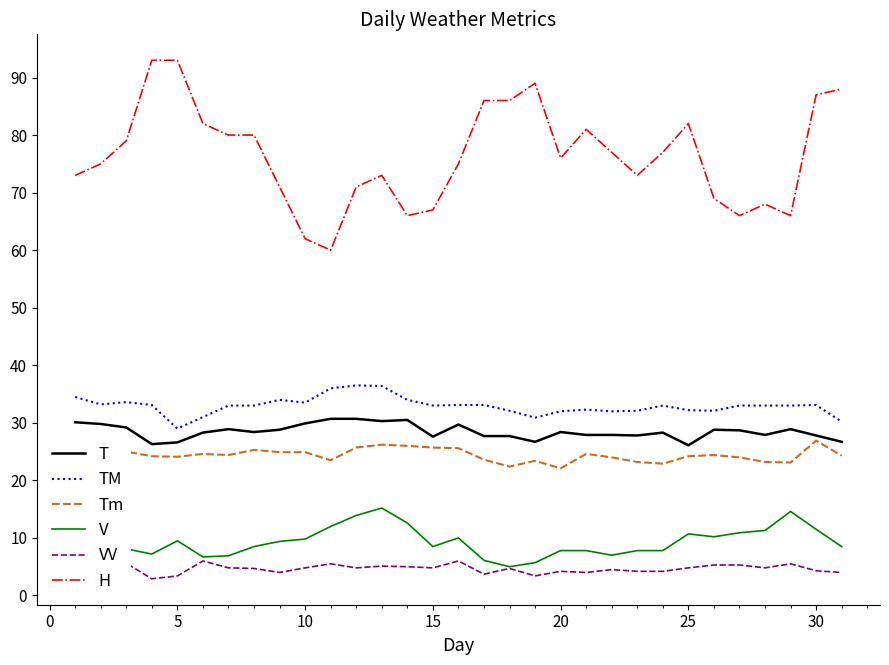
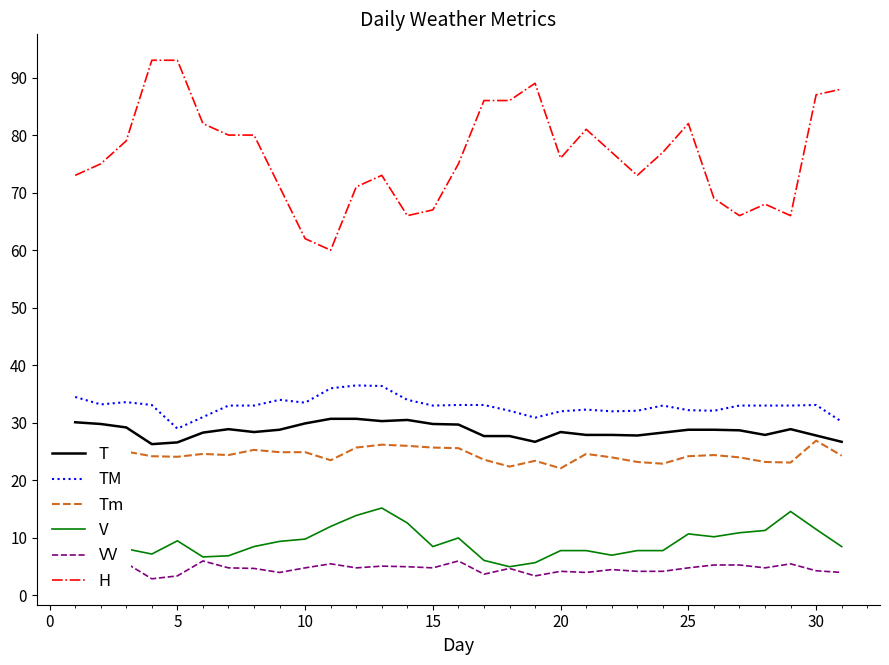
T, 15: 28 -> 30
T, 25: 26 -> 29
